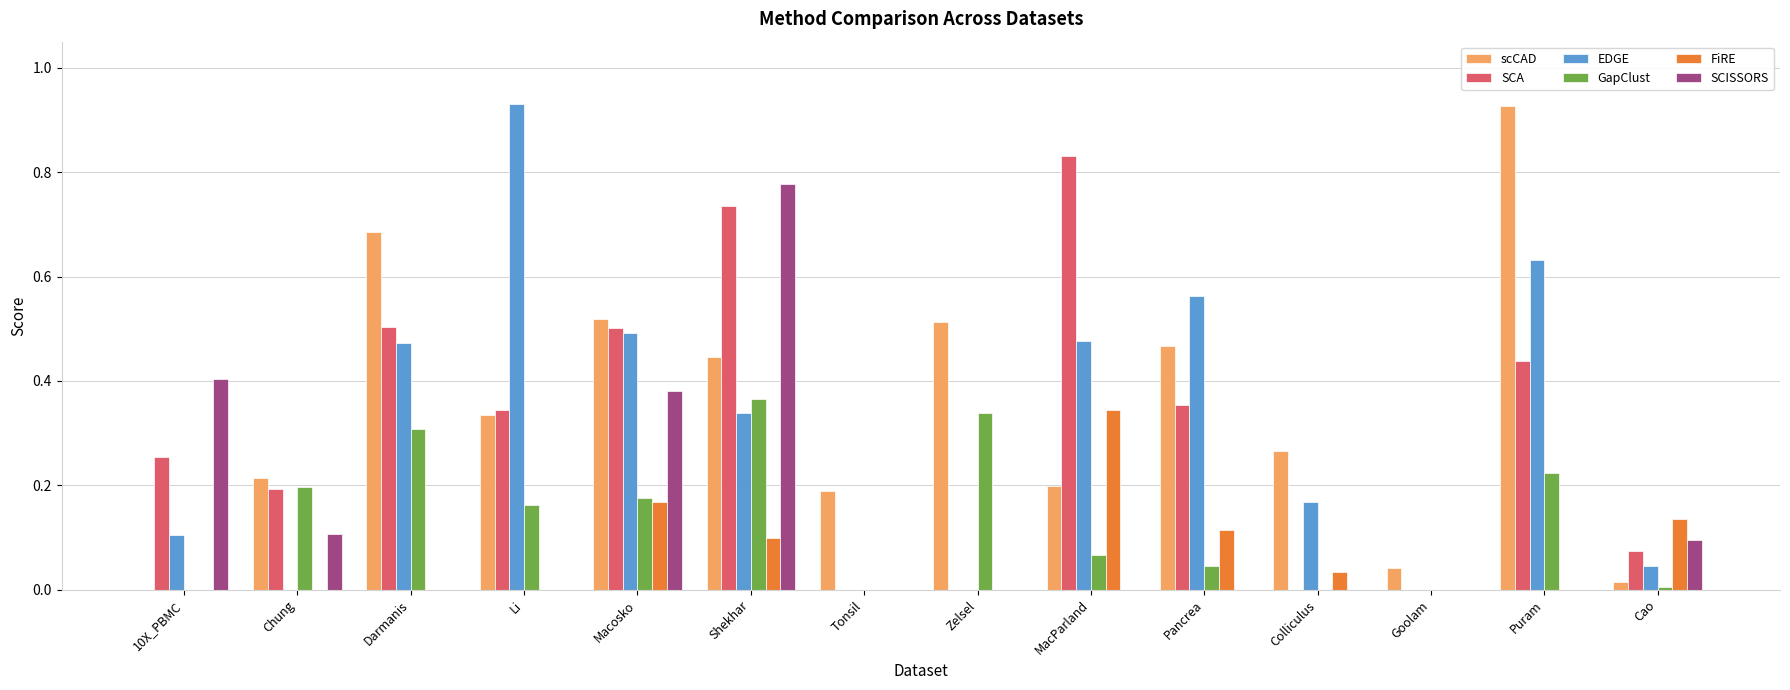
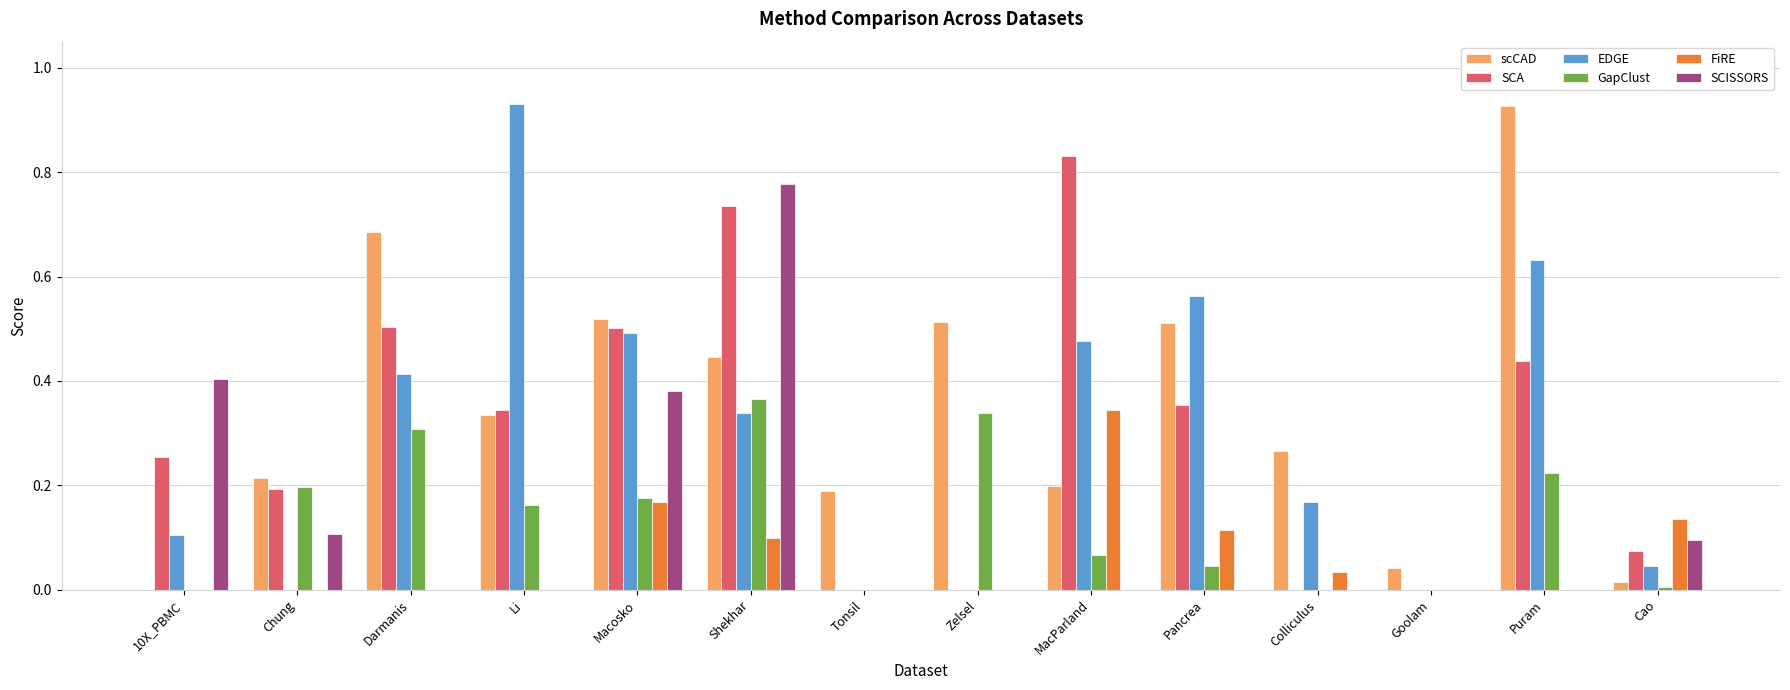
EDGE, Darmanis: 0.47 -> 0.41
scCAD, Pancrea: 0.47 -> 0.51
